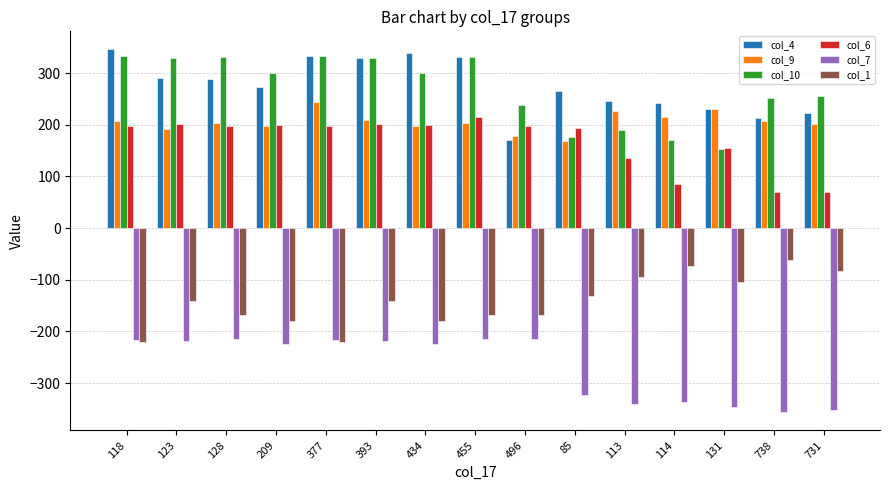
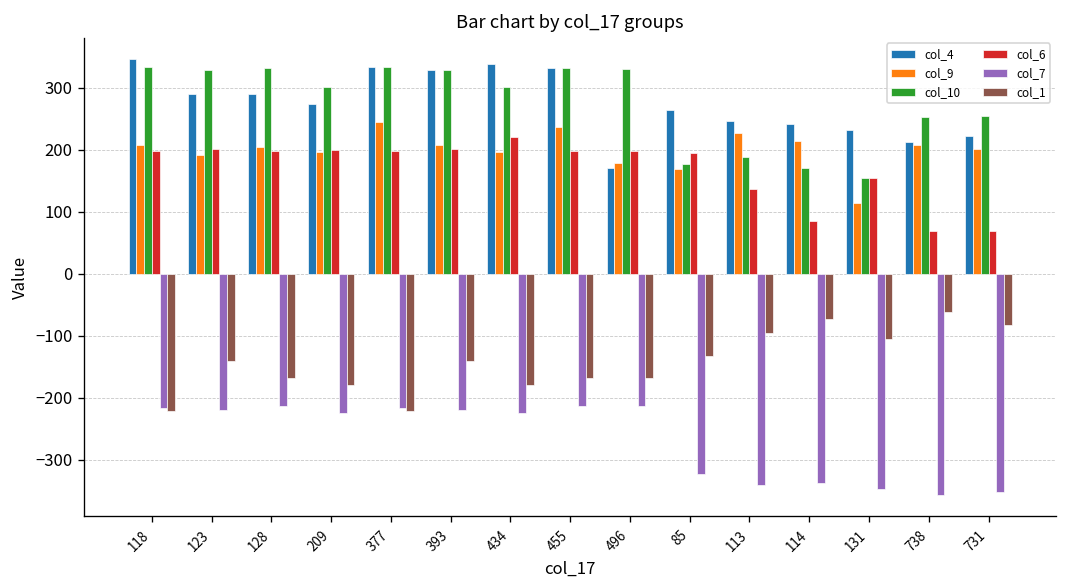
col_6, 434: 200 -> 220
col_9, 455: 200 -> 240
col_6, 455: 220 -> 200
col_10, 496: 240 -> 330
col_9, 131: 230 -> 110
